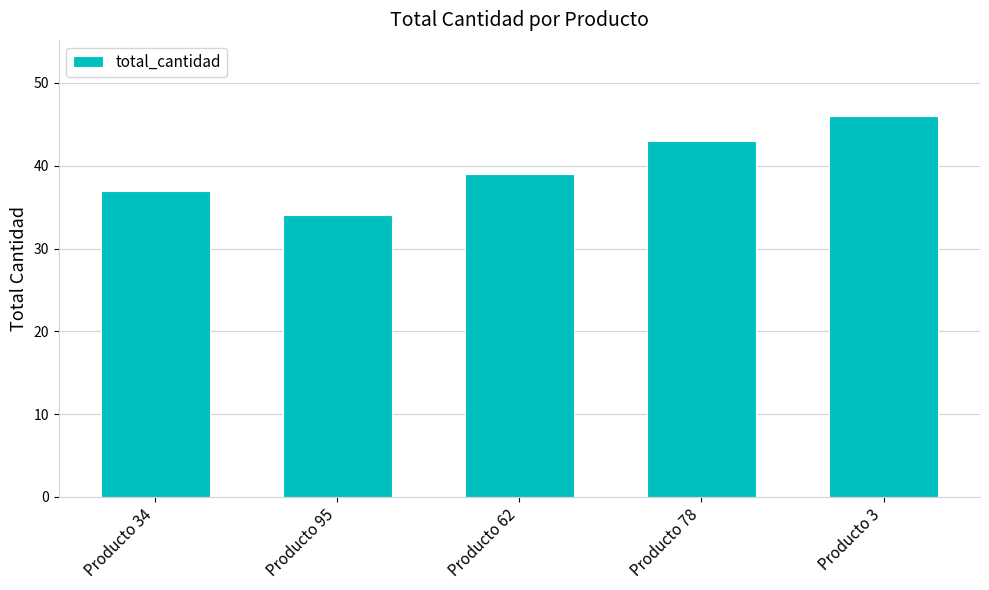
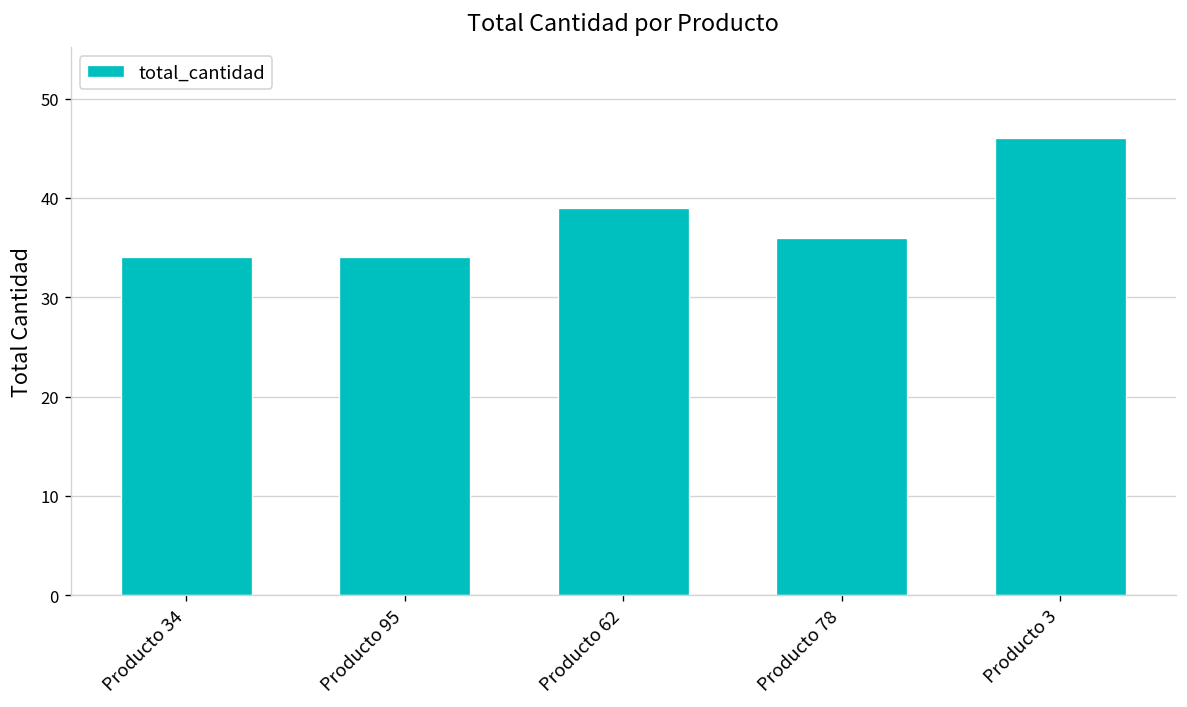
Producto 34: 37 -> 34
Producto 78: 43 -> 36
